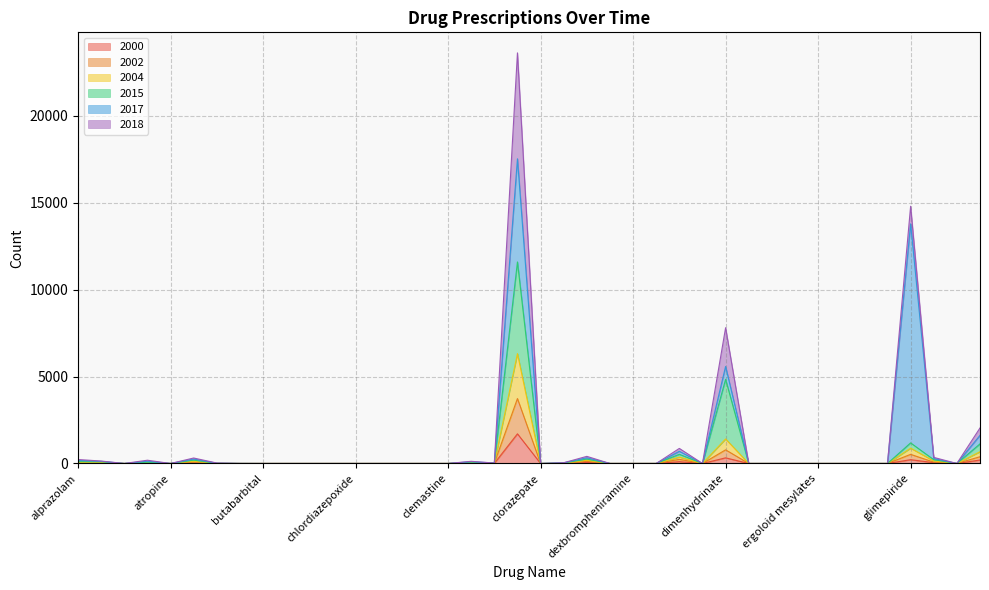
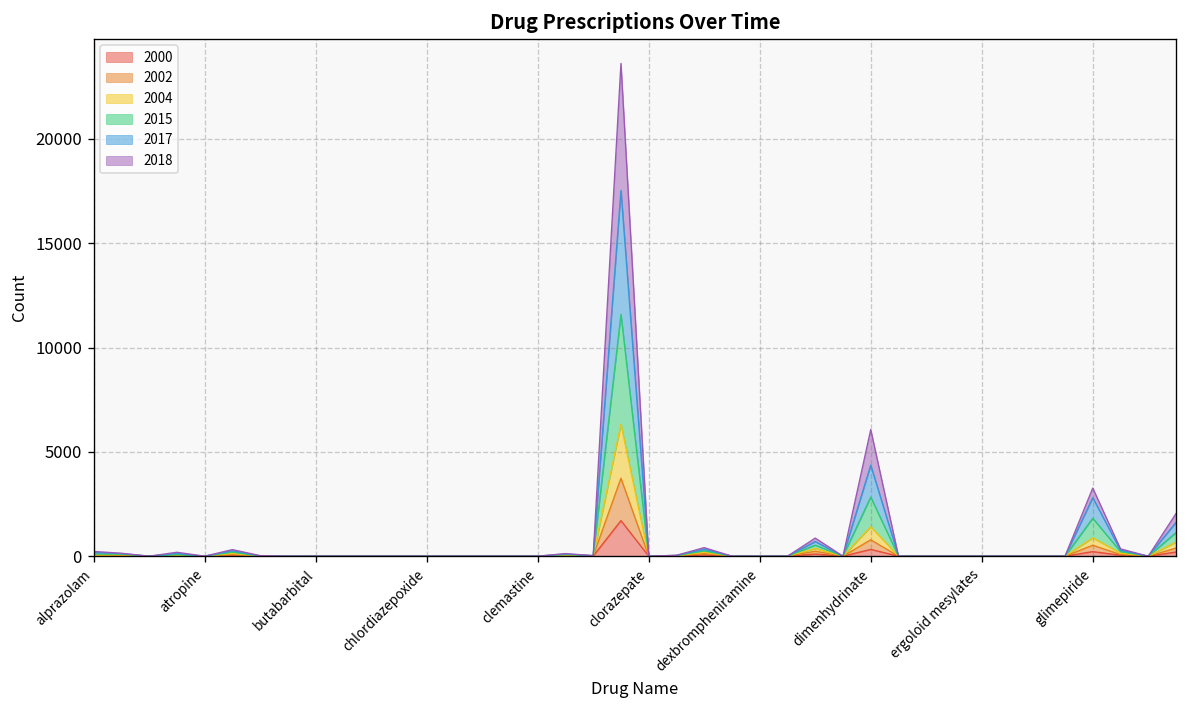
2015, dimenhydrinate: 3400 -> 1400
2017, dimenhydrinate: 700 -> 1500
2018, dimenhydrinate: 2200 -> 1700
2015, glimepiride: 300 -> 900
2017, glimepiride: 12600 -> 1000
2018, glimepiride: 1000 -> 500
